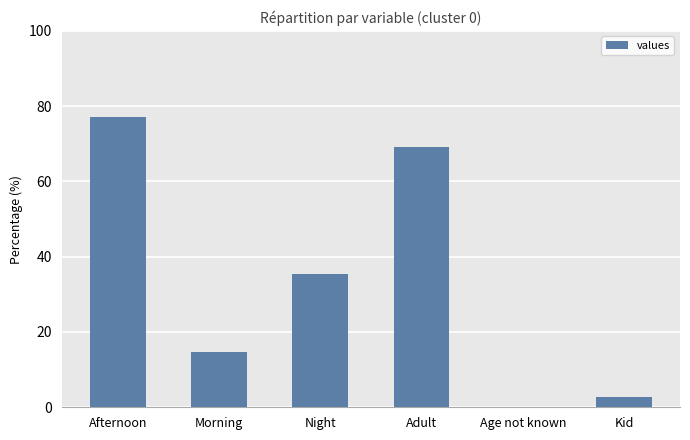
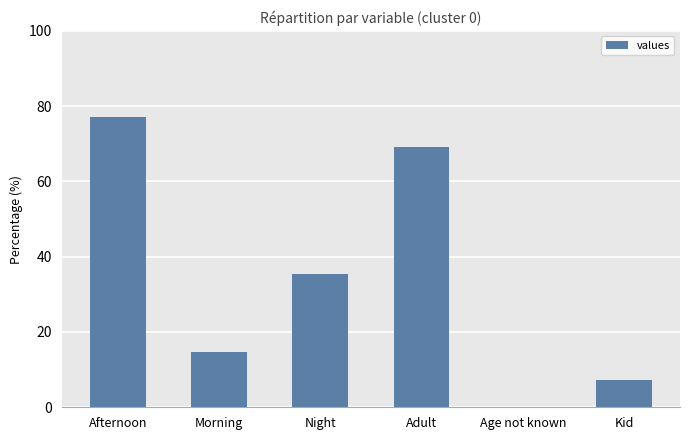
Kid: 3 -> 7
